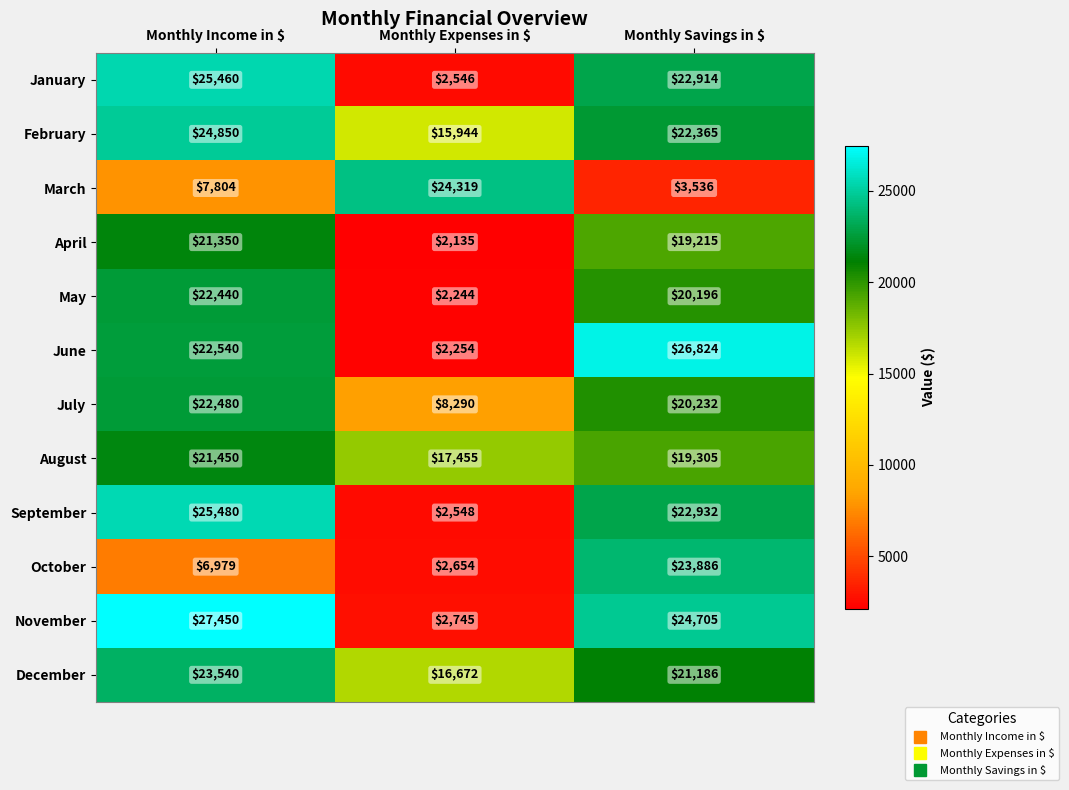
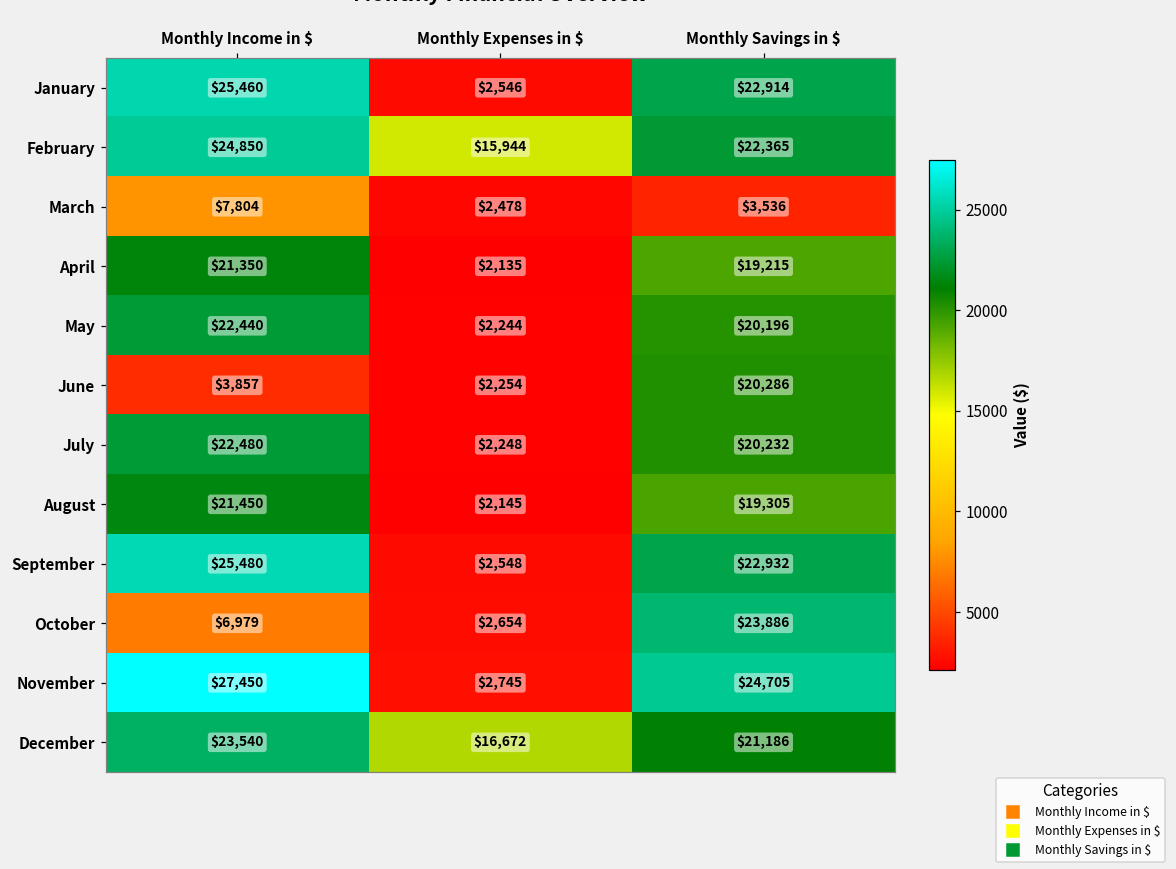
March, Monthly Expenses in $: $24,319 -> $2,478
June, Monthly Income in $: $22,540 -> $3,857
June, Monthly Savings in $: $26,824 -> $20,286
July, Monthly Expenses in $: $8,290 -> $2,248
August, Monthly Expenses in $: $17,455 -> $2,145
